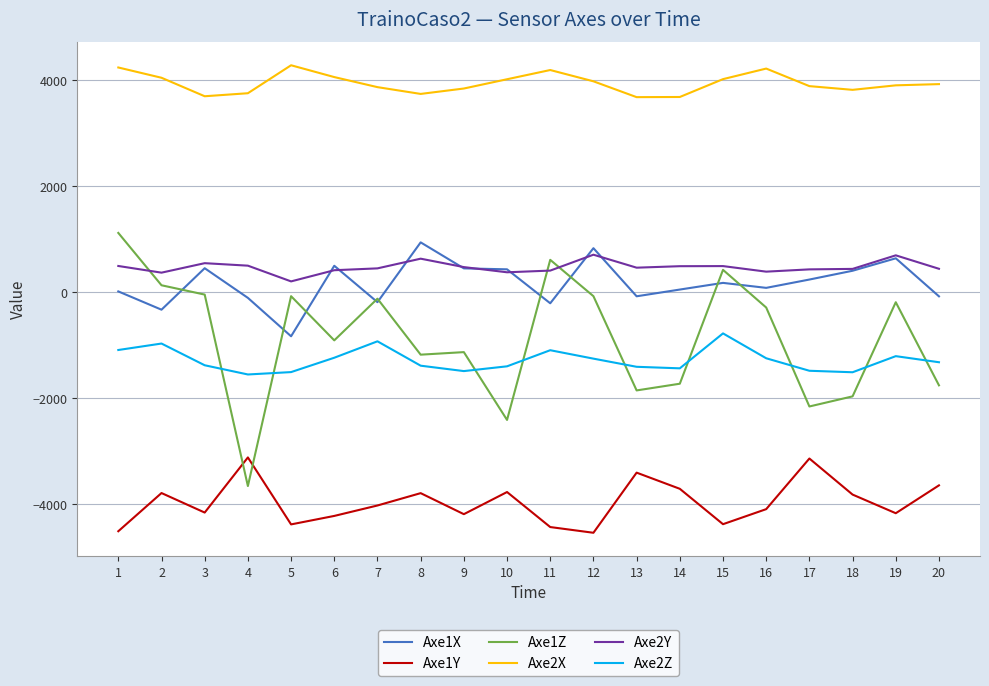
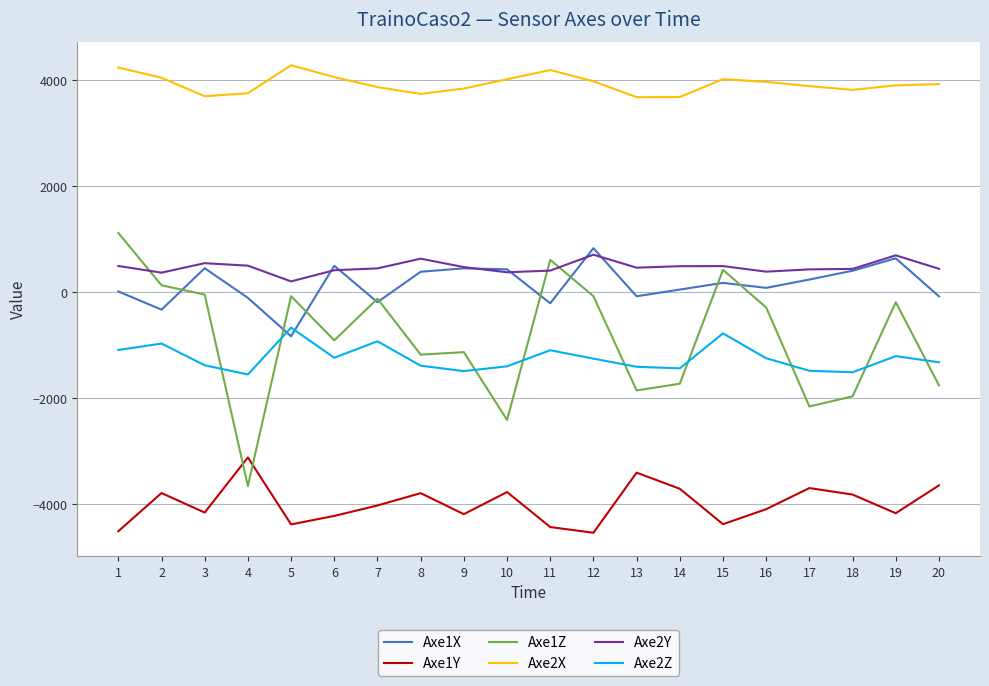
Axe2Z, 5: -1500 -> -700
Axe1X, 8: 900 -> 400
Axe2X, 16: 4200 -> 4000
Axe1Y, 17: -3100 -> -3700
